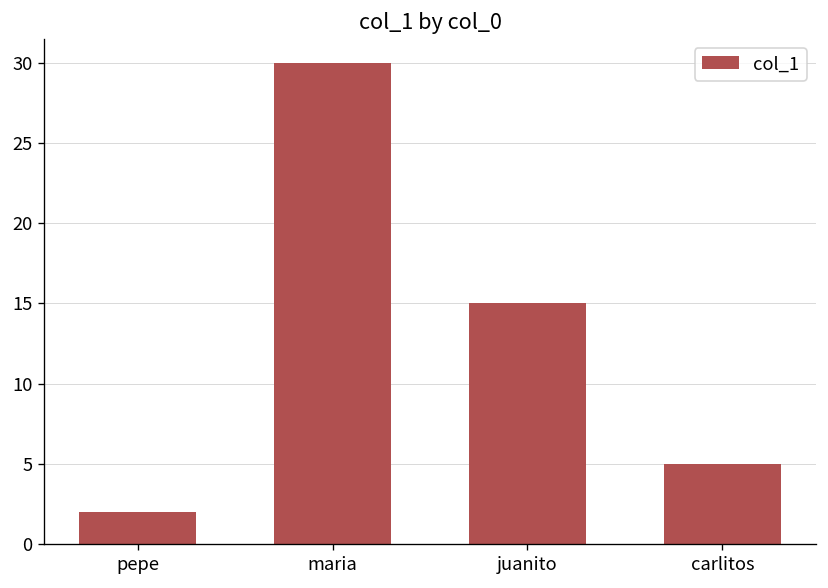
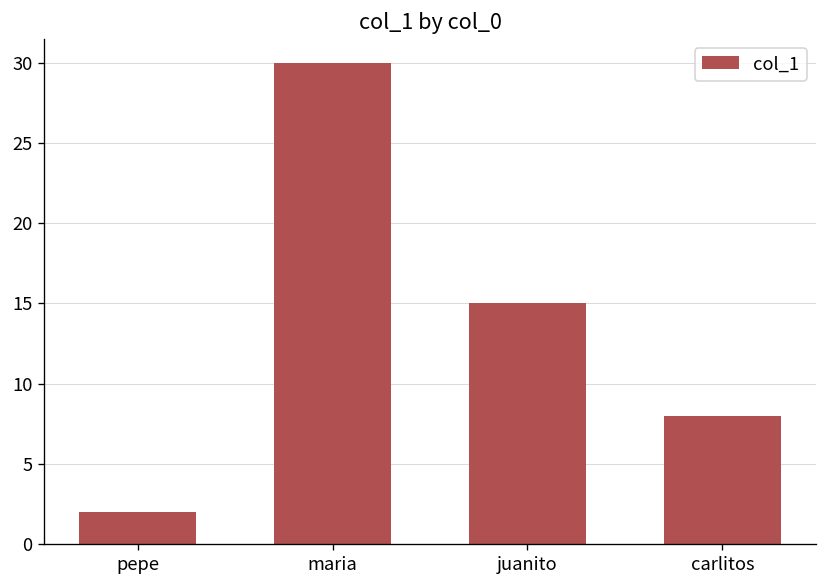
carlitos: 5 -> 8
